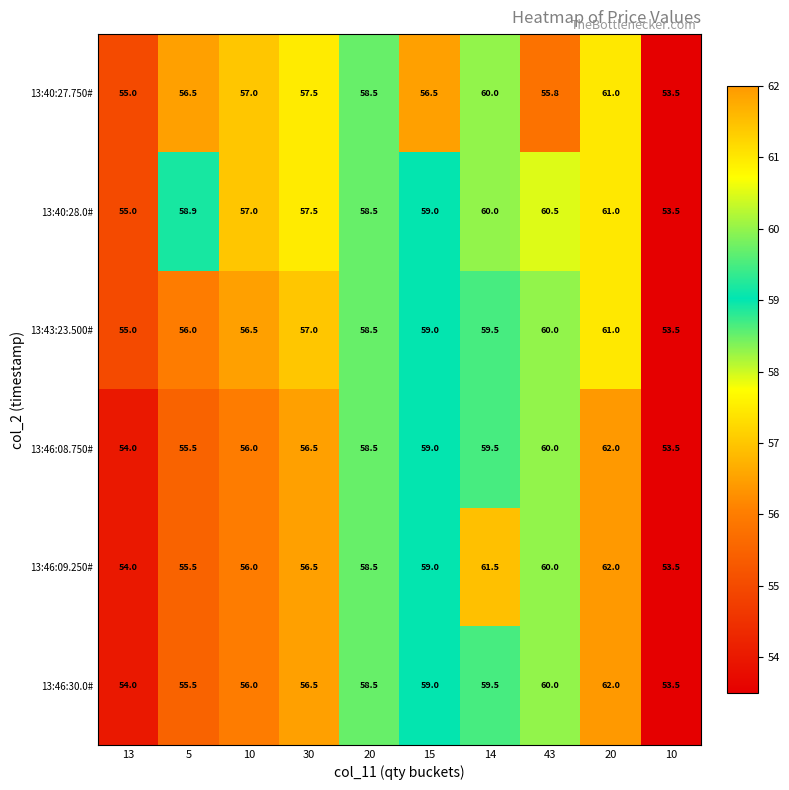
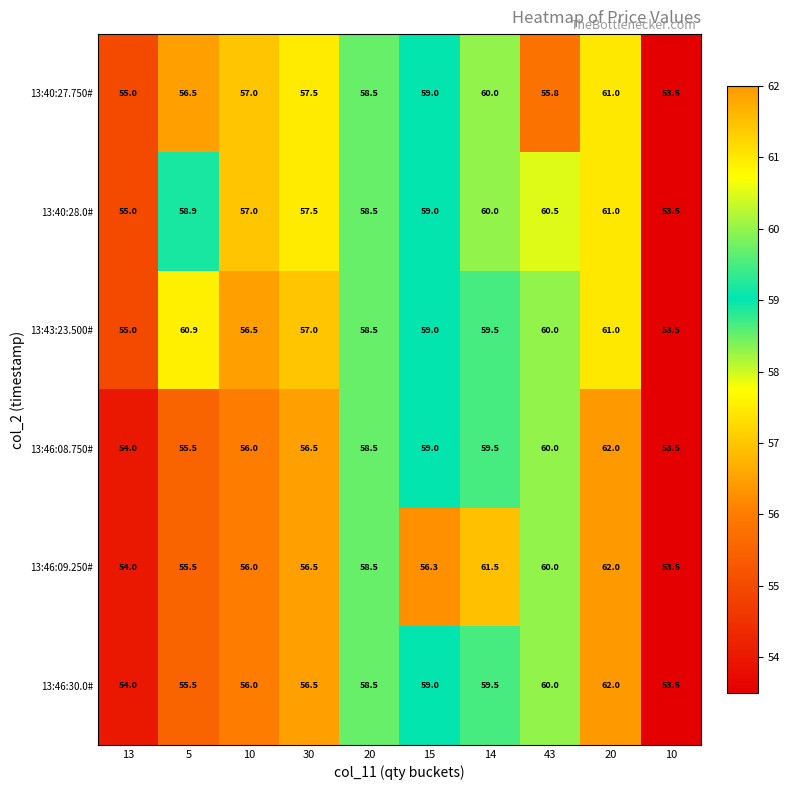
13:40:27.750#, 15: 56.5 -> 59.0
13:43:23.500#, 5: 56.0 -> 60.9
13:46:09.250#, 15: 59.0 -> 56.3
